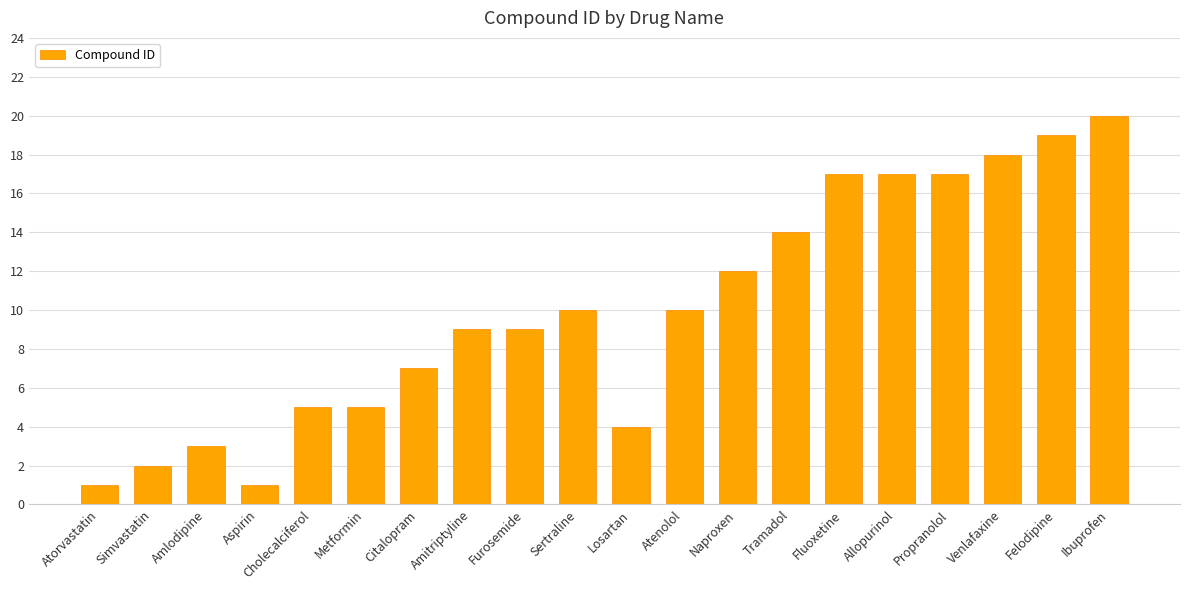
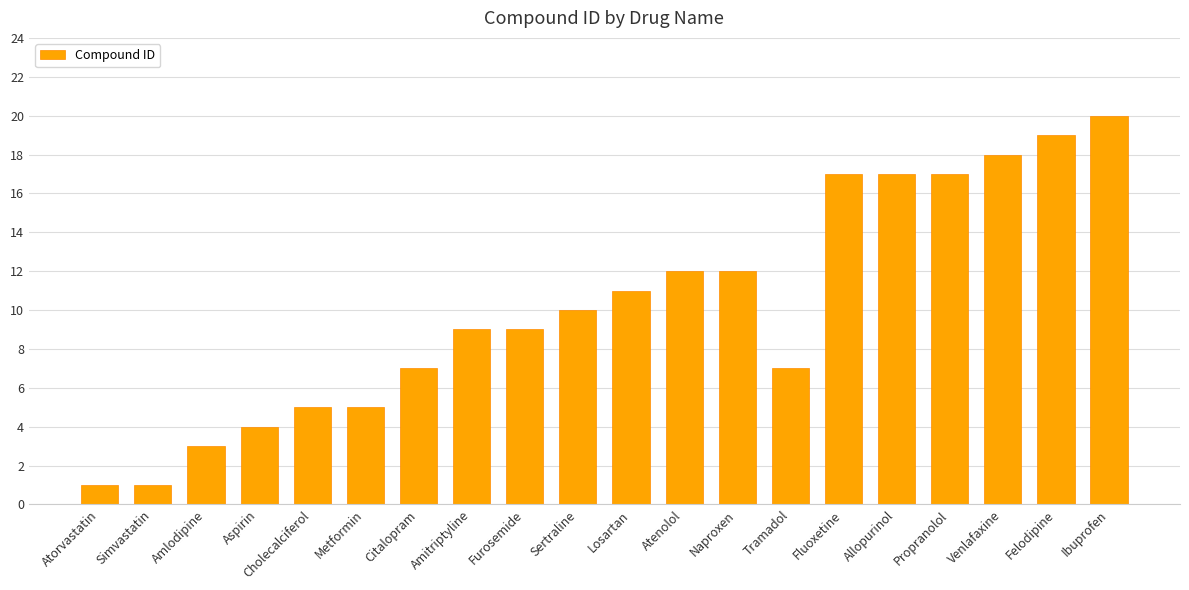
Simvastatin: 2 -> 1
Aspirin: 1 -> 4
Losartan: 4 -> 11
Atenolol: 10 -> 12
Tramadol: 14 -> 7
